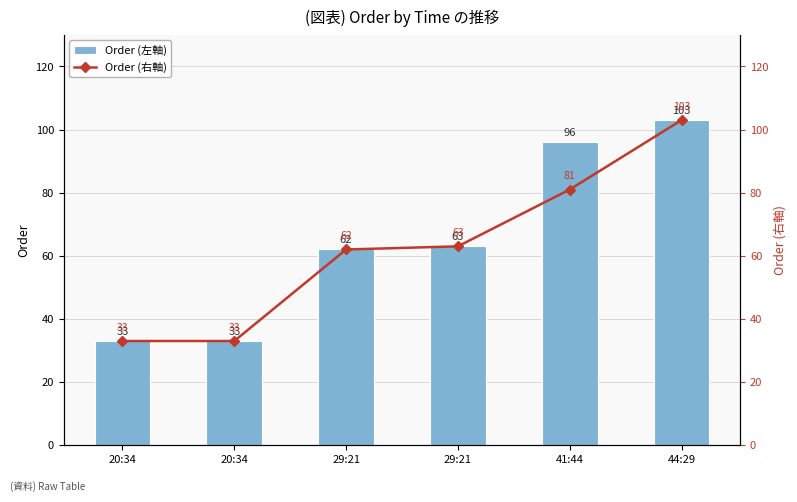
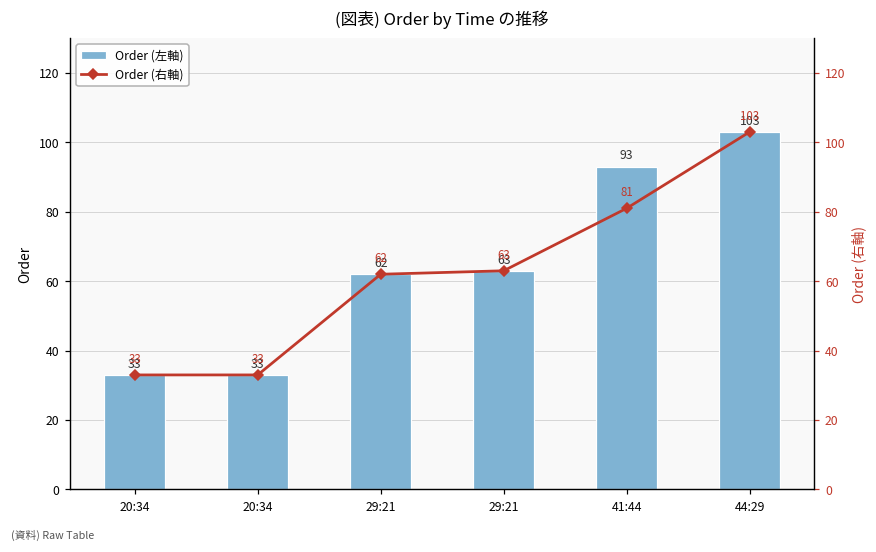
Order (左軸), 41:44: 96 -> 93
